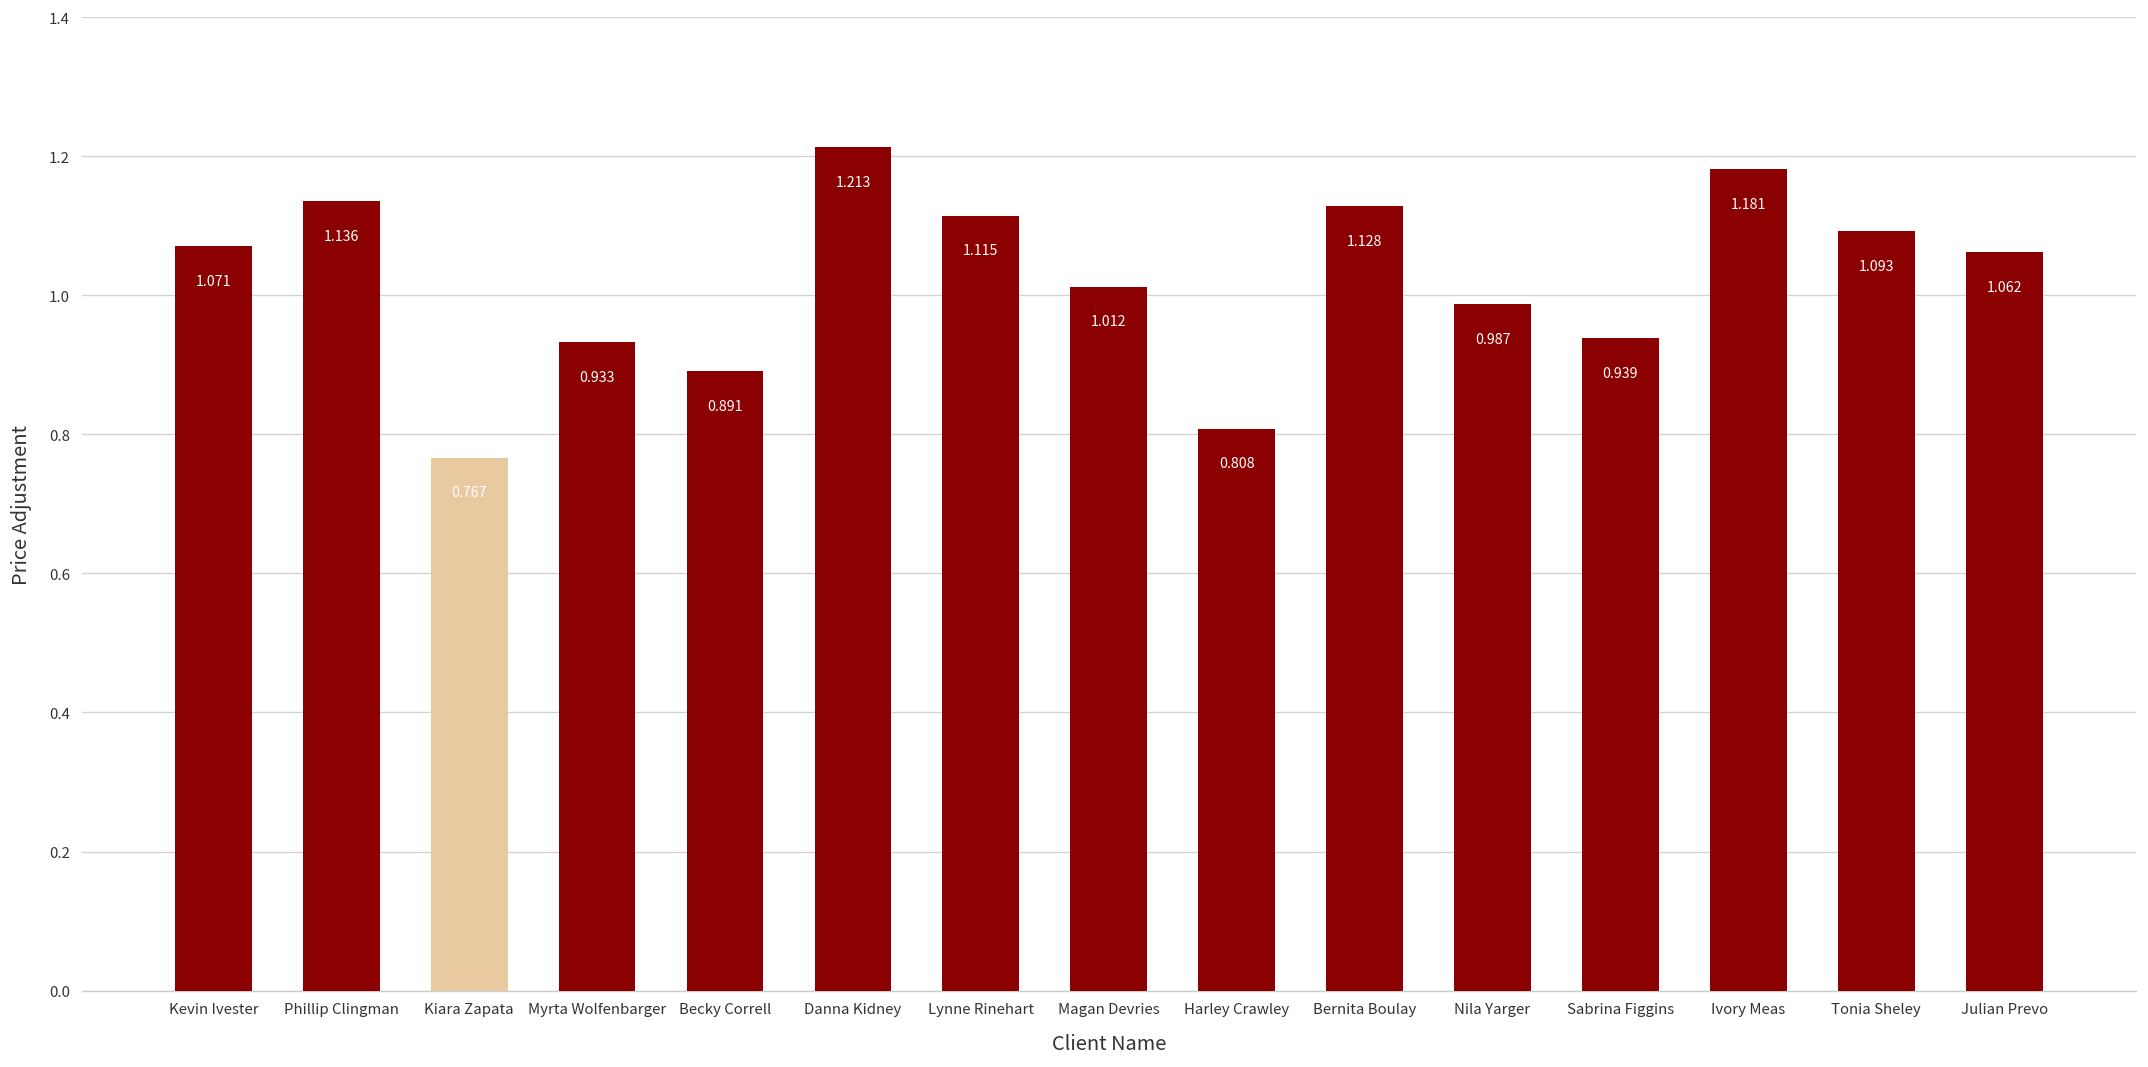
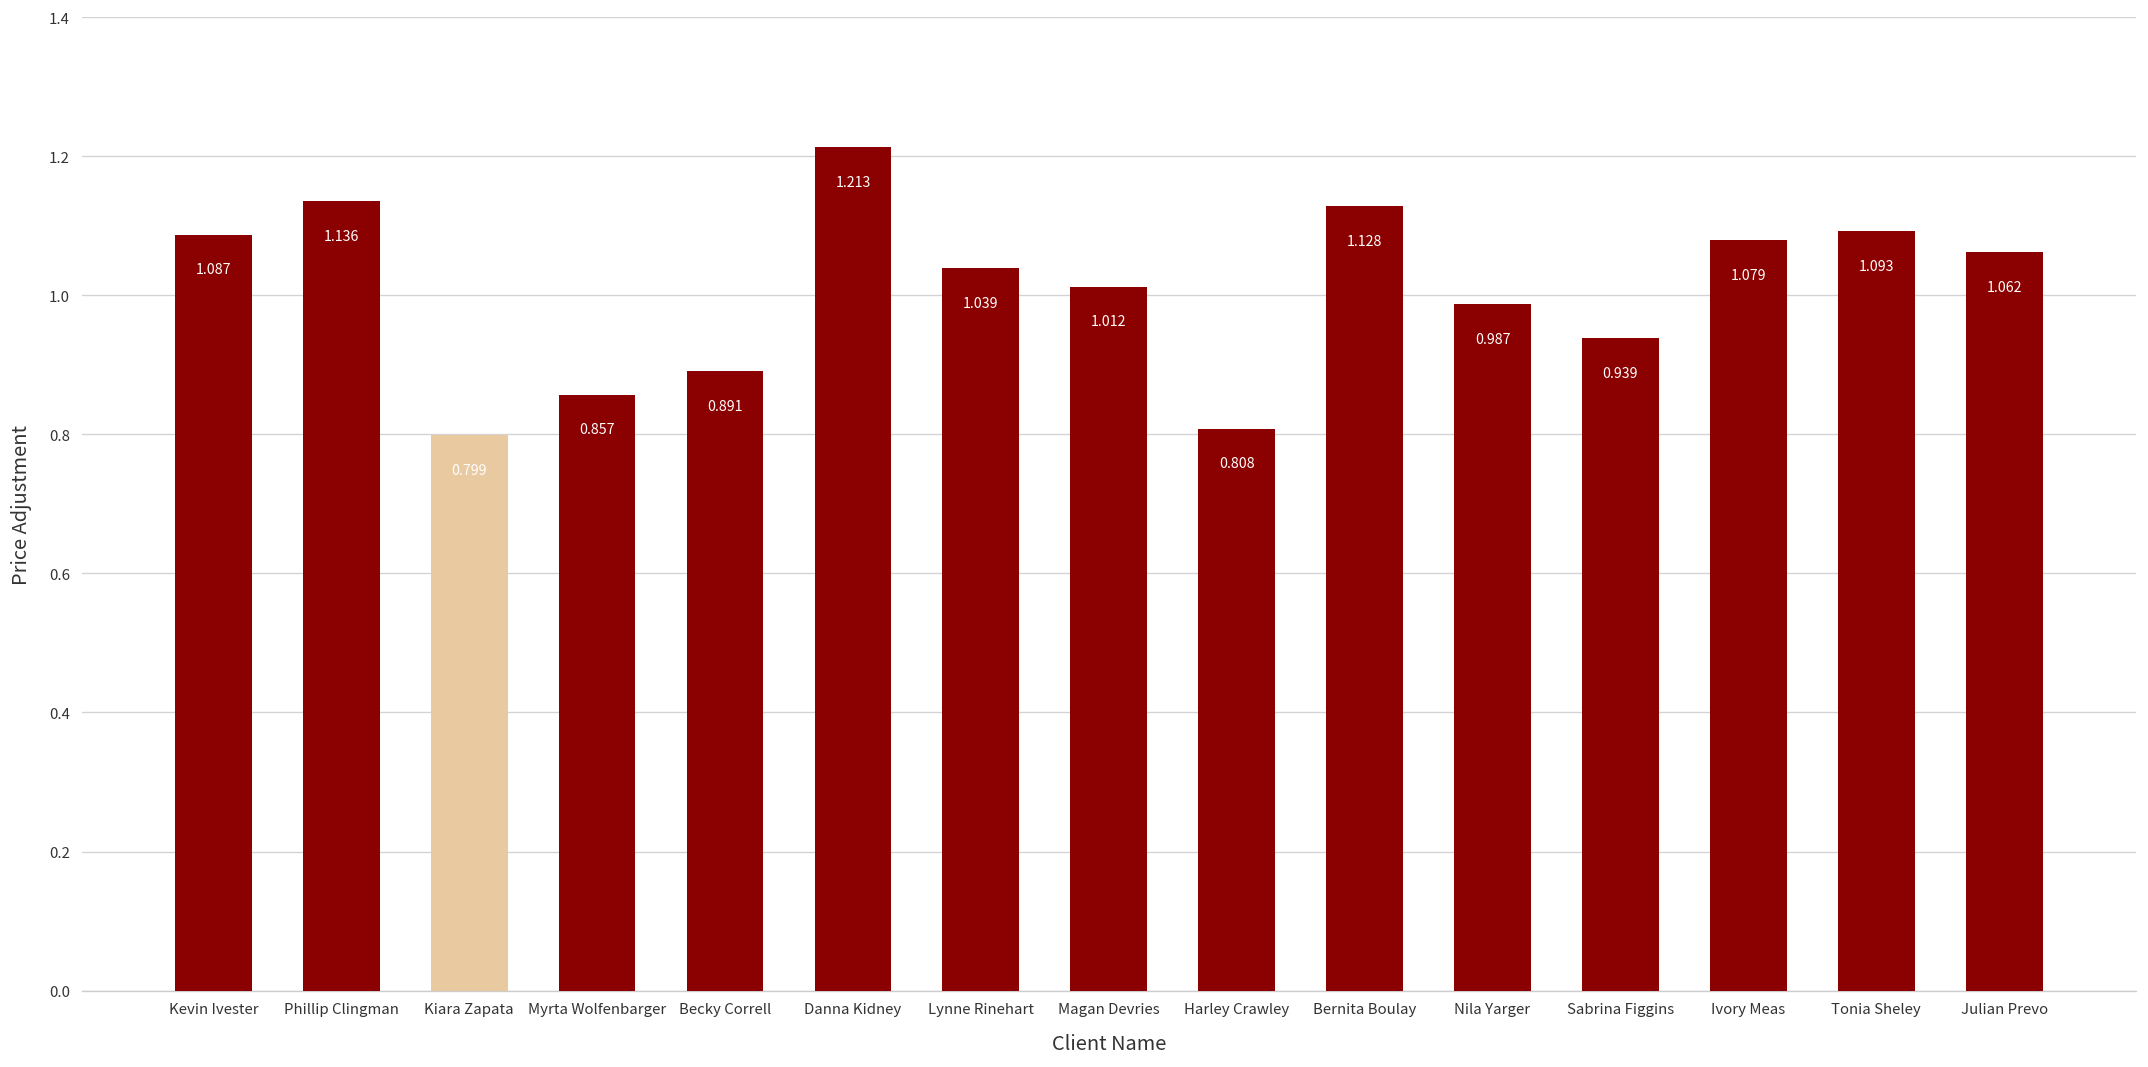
Kevin Ivester: 1.071 -> 1.087
Kiara Zapata: 0.767 -> 0.799
Myrta Wolfenbarger: 0.933 -> 0.857
Lynne Rinehart: 1.115 -> 1.039
Ivory Meas: 1.181 -> 1.079
